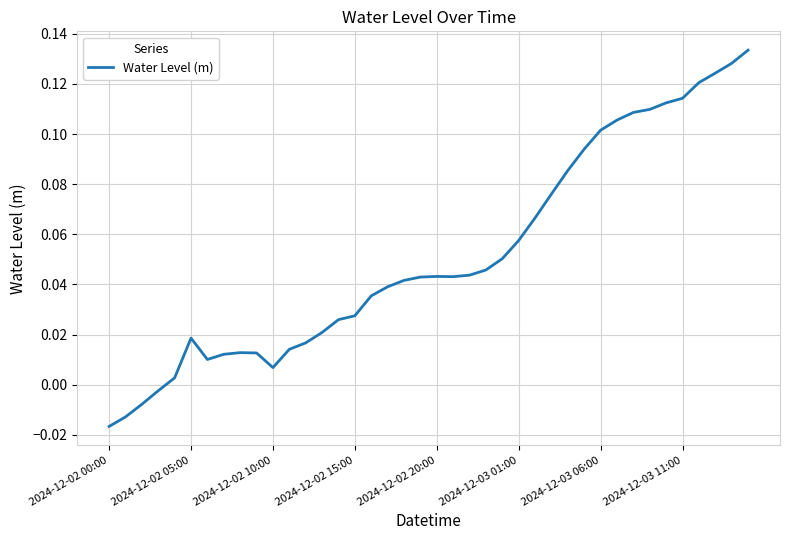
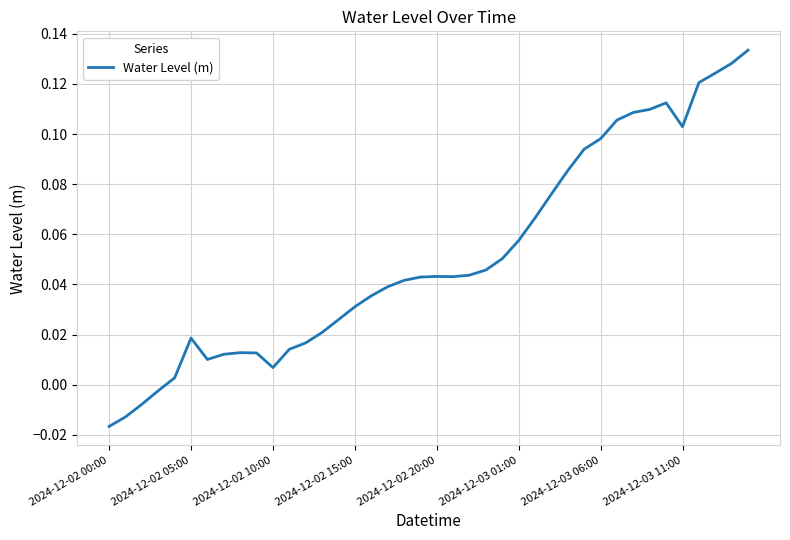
2024-12-02 15:00: 0.027 -> 0.031
2024-12-03 06:00: 0.102 -> 0.098
2024-12-03 11:00: 0.114 -> 0.103
